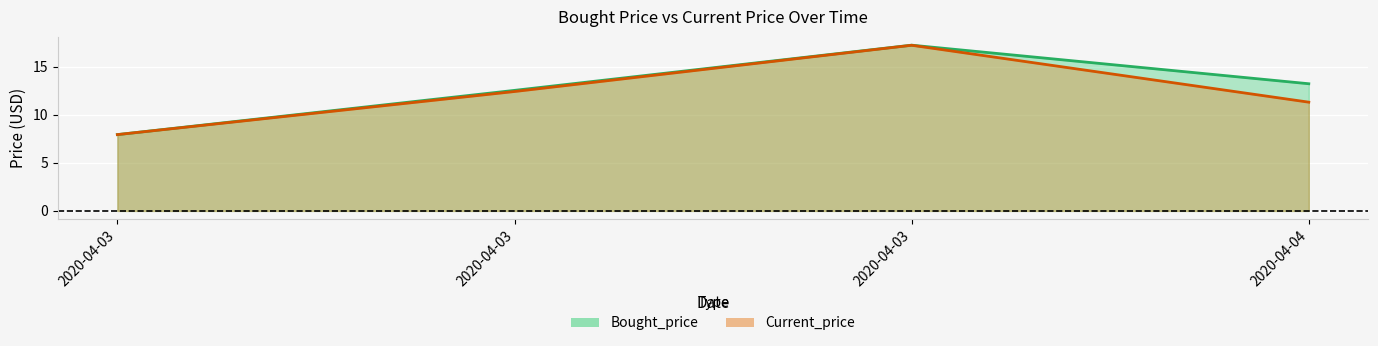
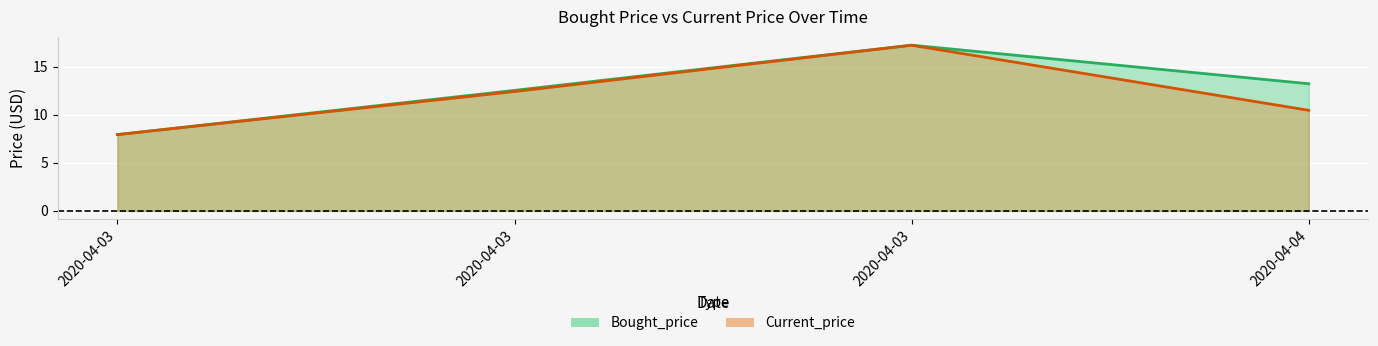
Current_price, 2020-04-04: 11 -> 10
